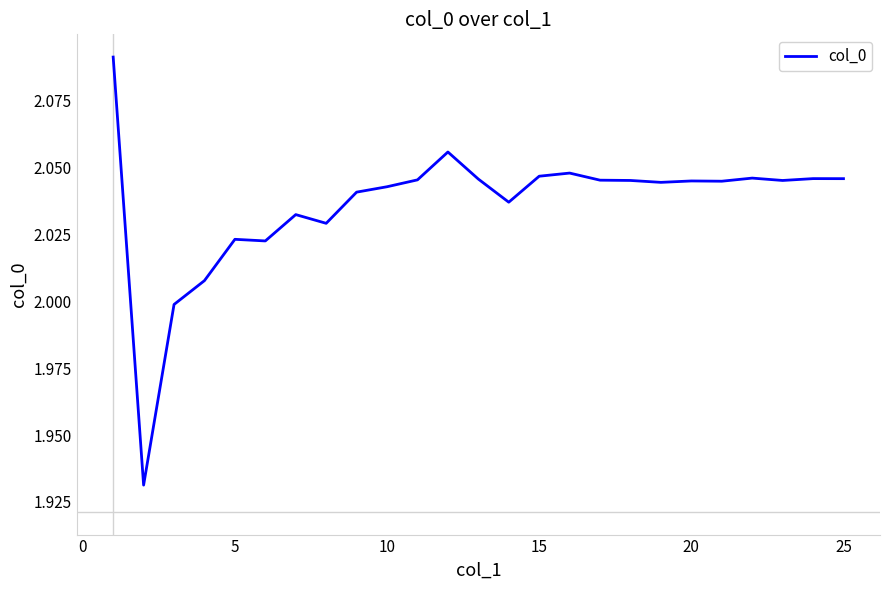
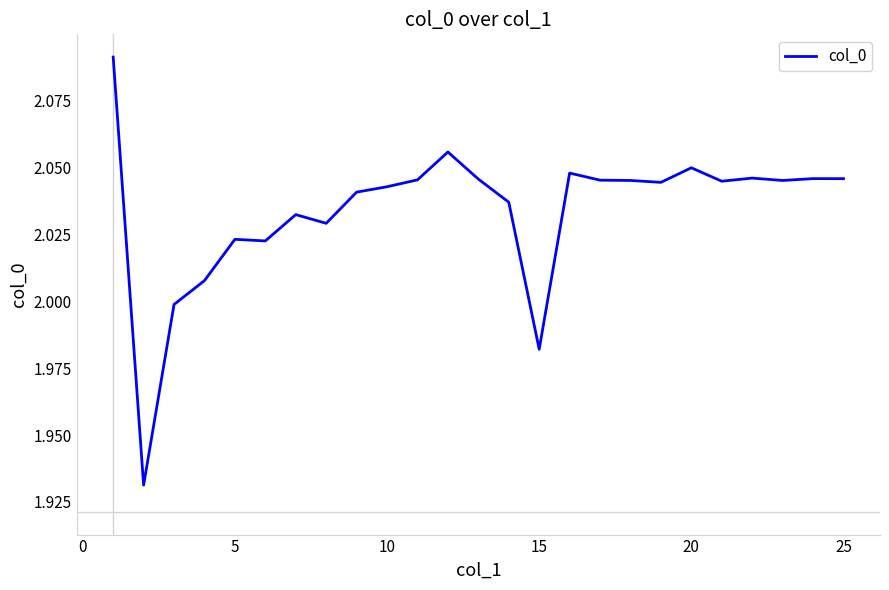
15: 2.047 -> 1.982
20: 2.045 -> 2.050
